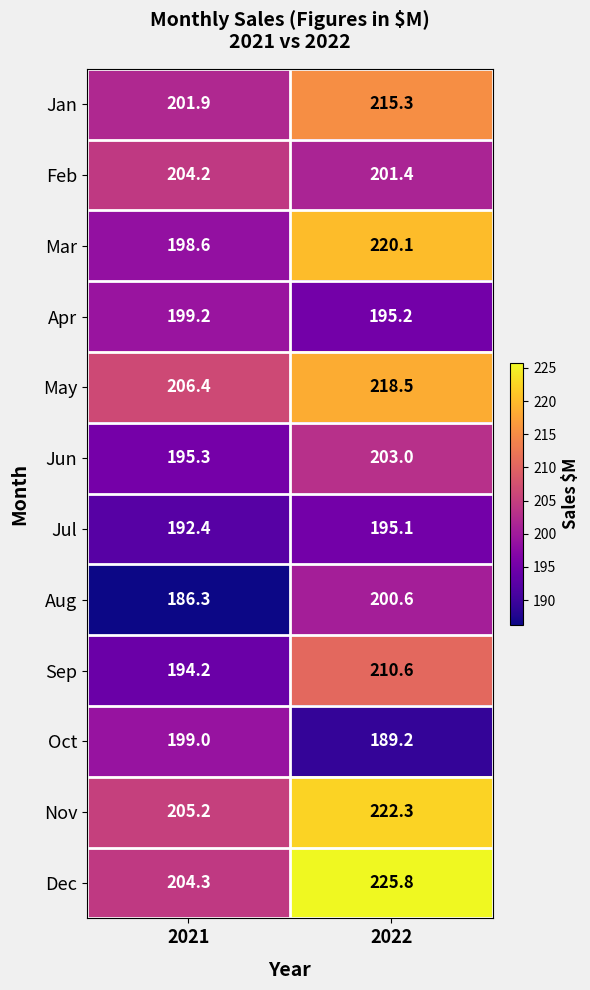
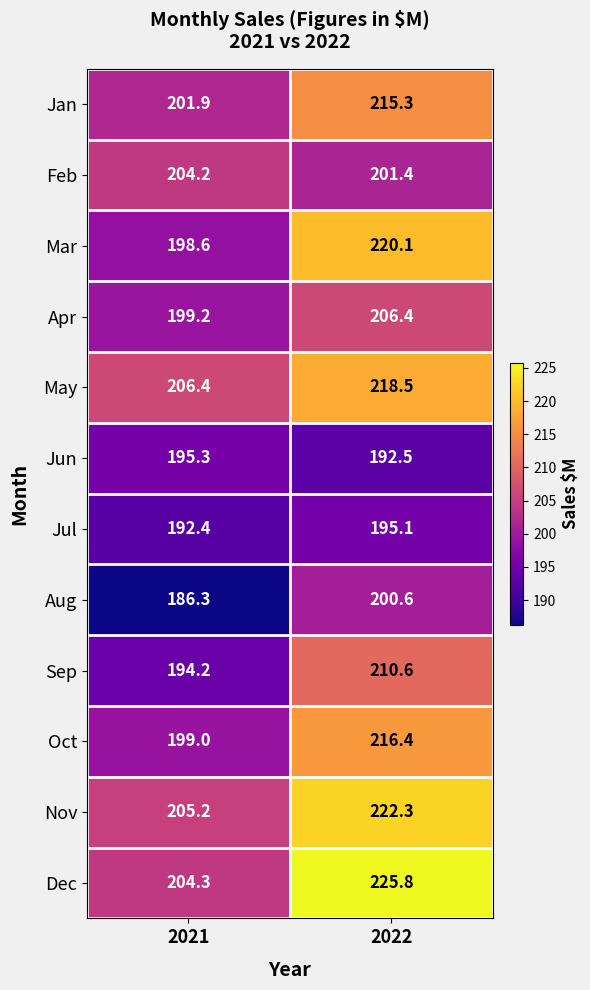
Apr, 2022: 195.2 -> 206.4
Jun, 2022: 203.0 -> 192.5
Oct, 2022: 189.2 -> 216.4
